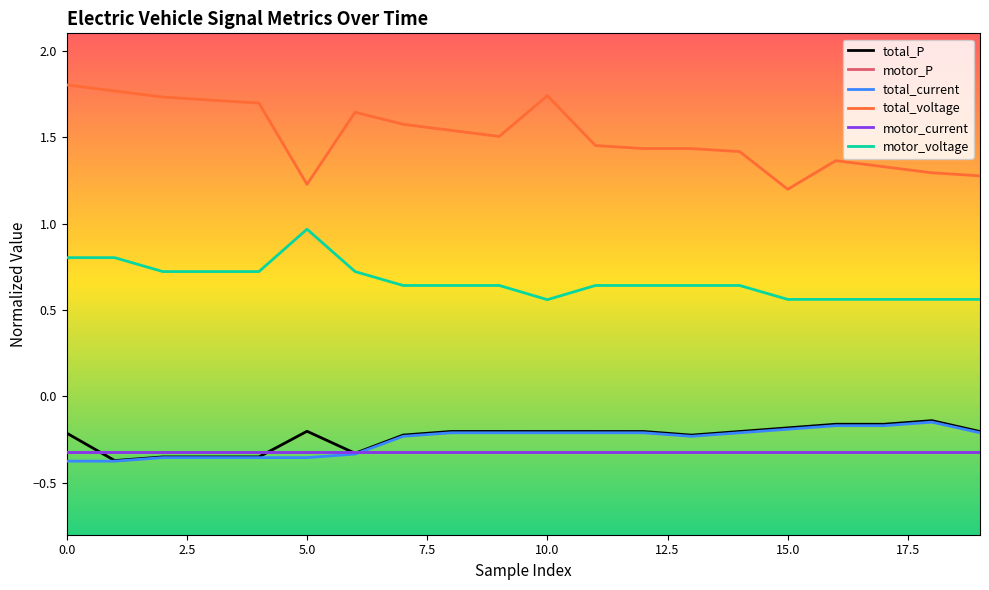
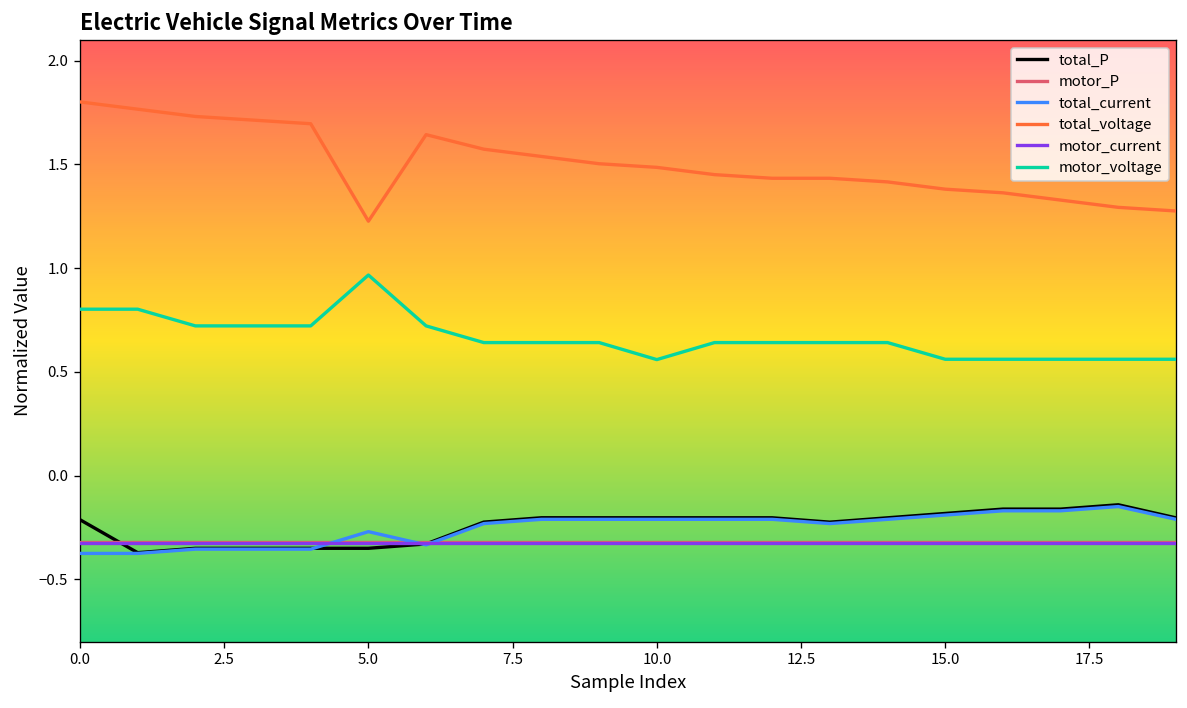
total_P, 5.0: -0.20 -> -0.35
total_current, 5.0: -0.35 -> -0.27
total_voltage, 10.0: 1.74 -> 1.49
total_voltage, 15.0: 1.20 -> 1.38
